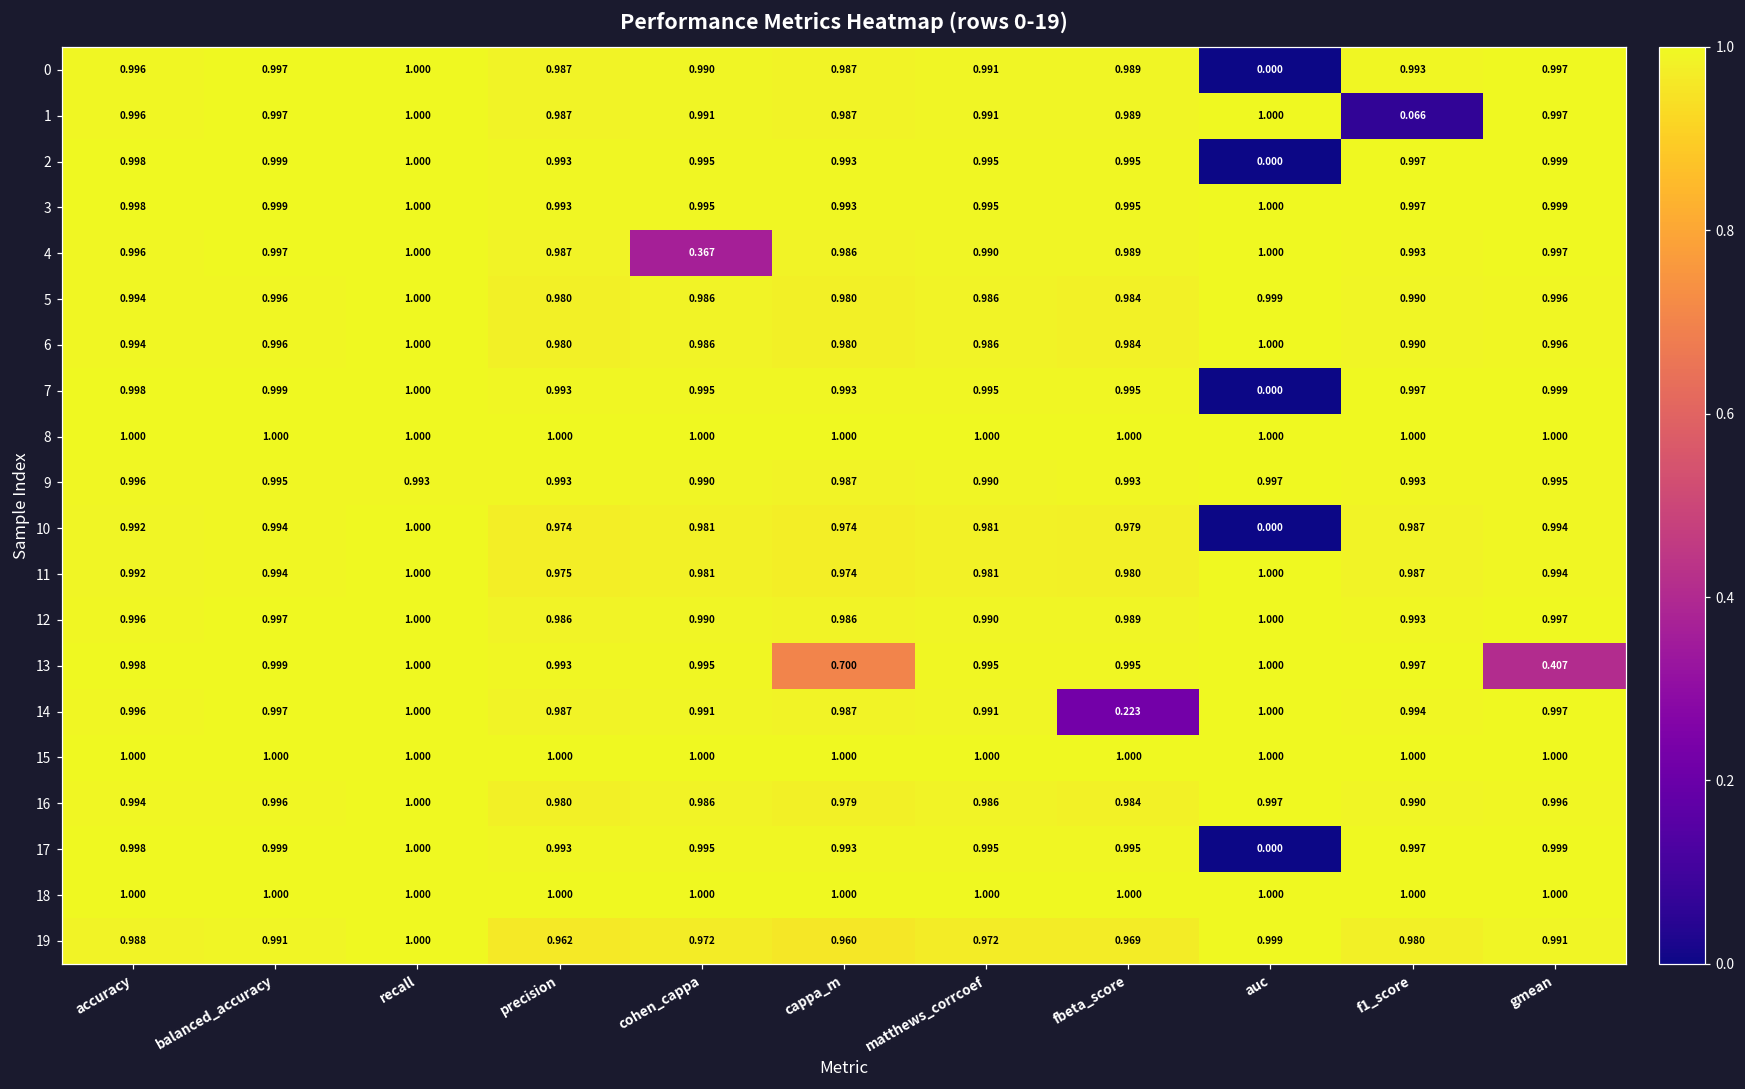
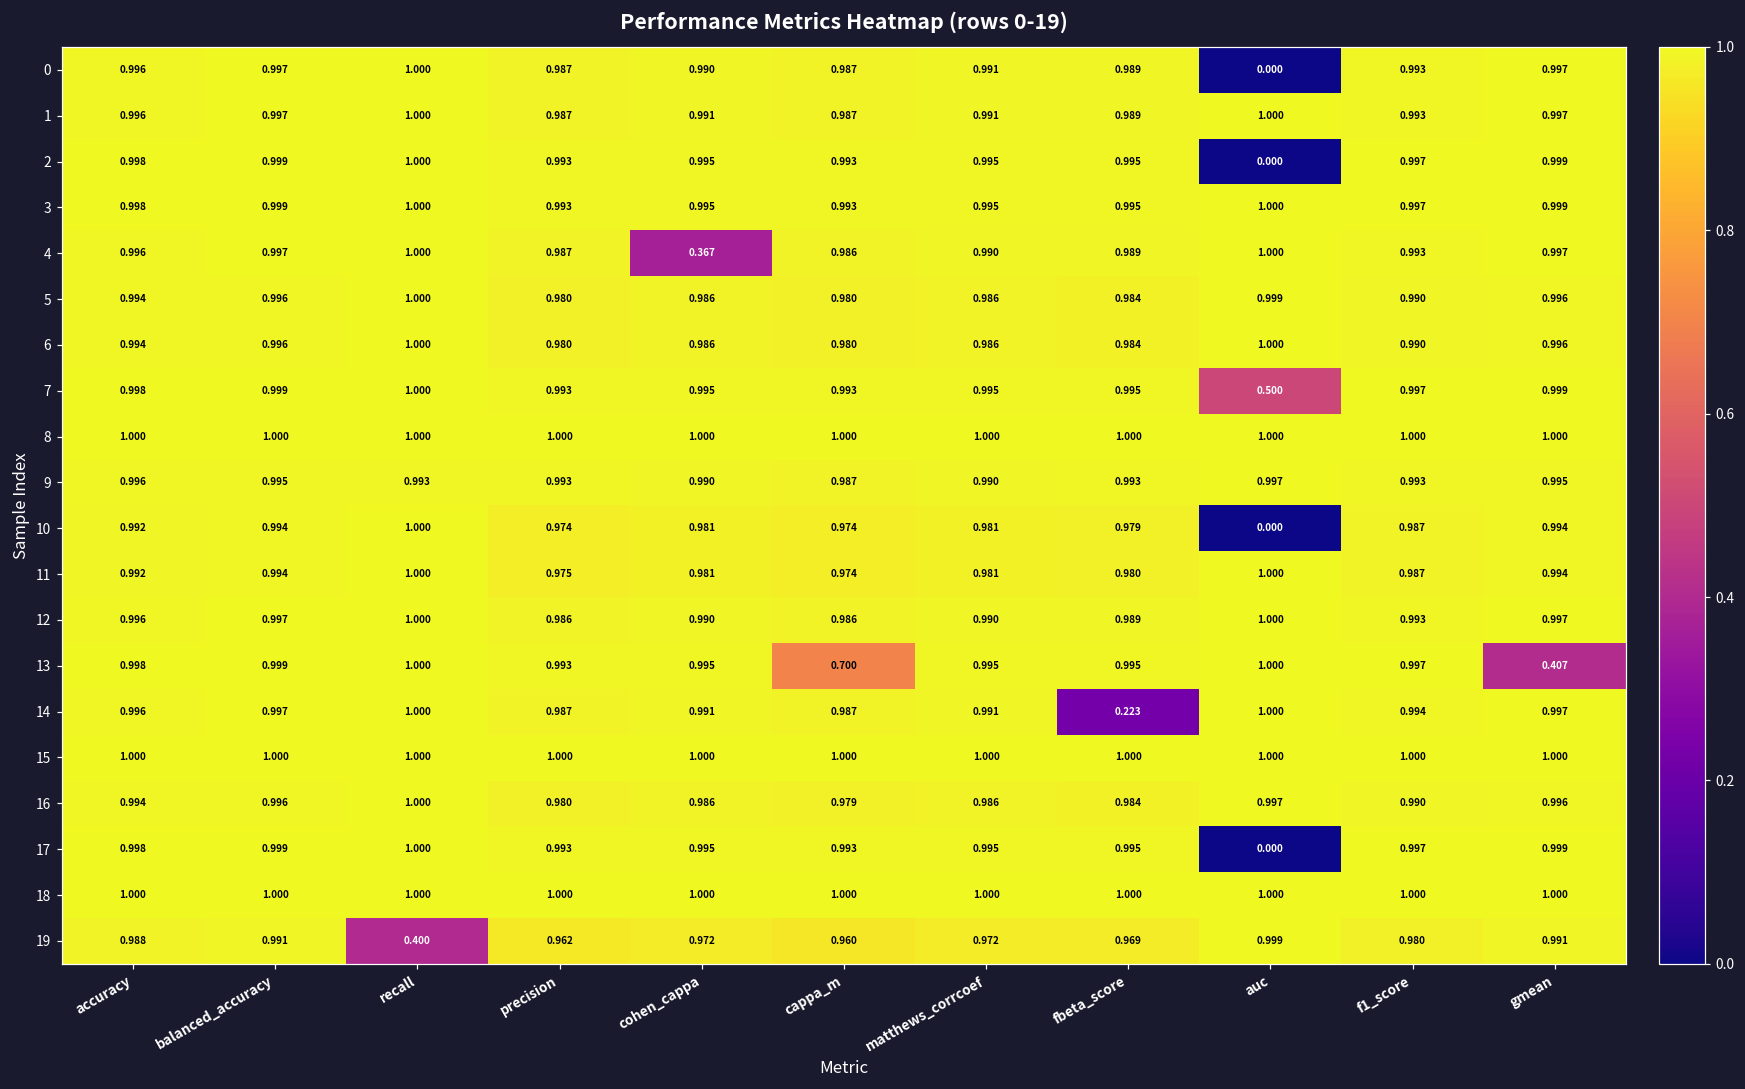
1, f1_score: 0.066 -> 0.993
7, auc: 0.000 -> 0.500
19, recall: 1.000 -> 0.400
